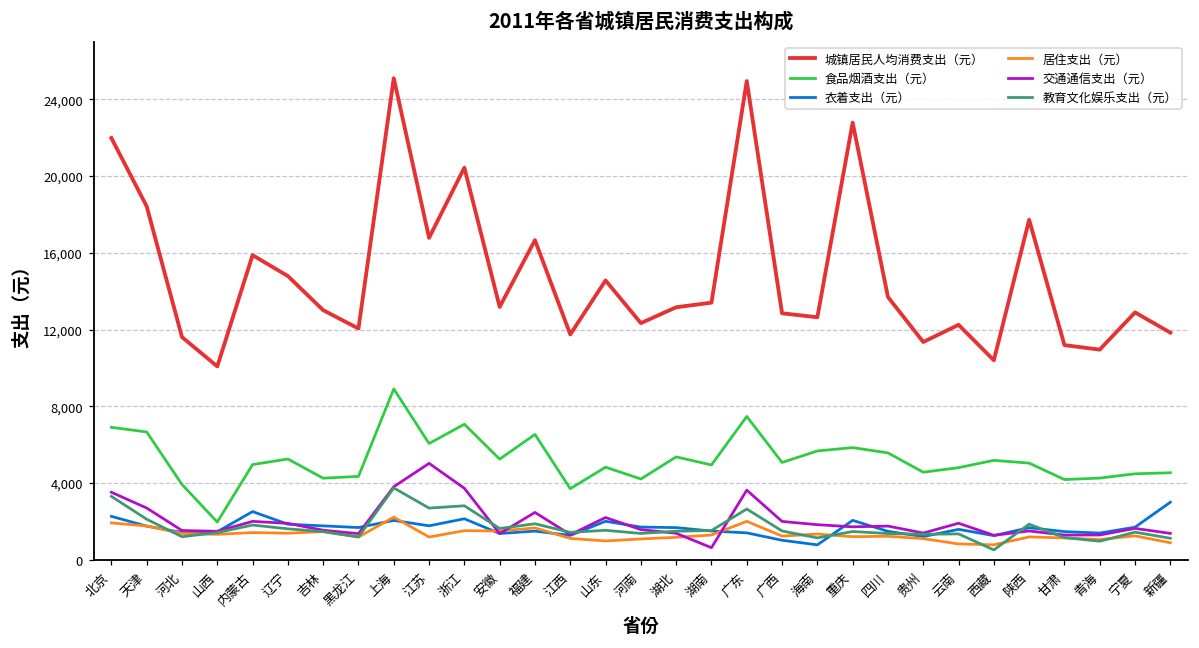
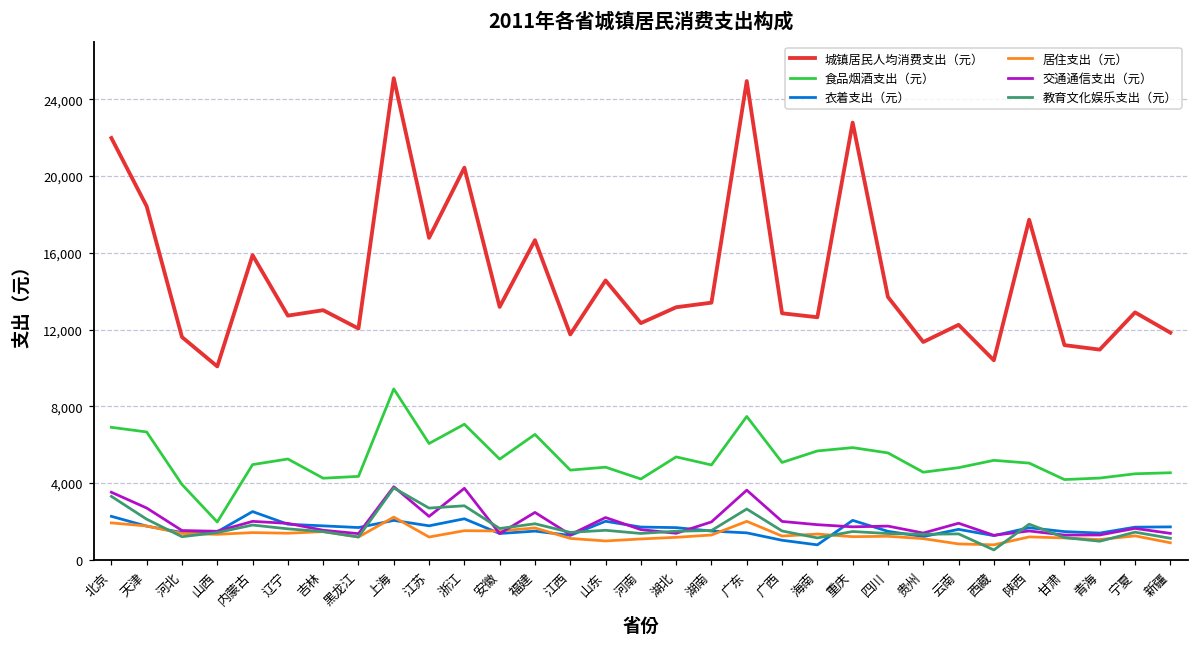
城镇居民人均消费支出（元）, 辽宁: 14,800 -> 12,700
交通通信支出（元）, 江苏: 5,000 -> 2,300
食品烟酒支出（元）, 江西: 3,700 -> 4,700
交通通信支出（元）, 湖南: 600 -> 2,000
衣着支出（元）, 新疆: 3,000 -> 1,700
